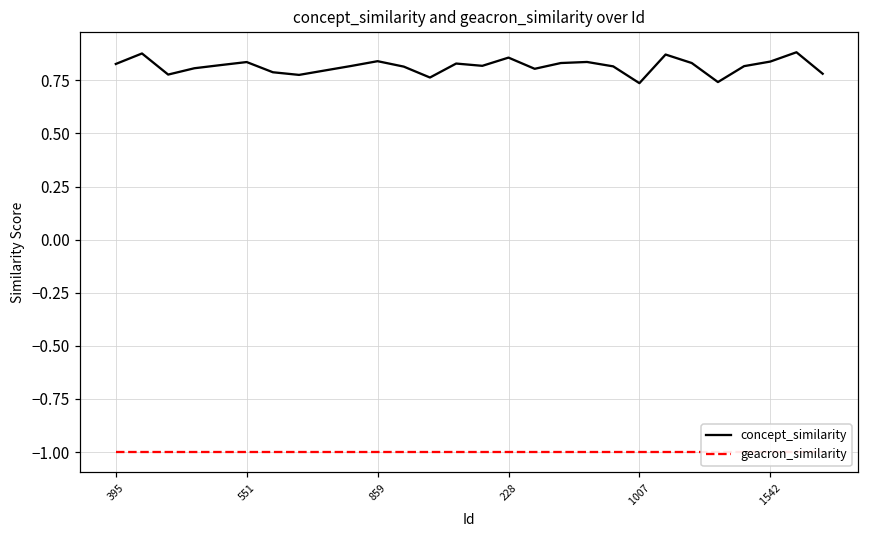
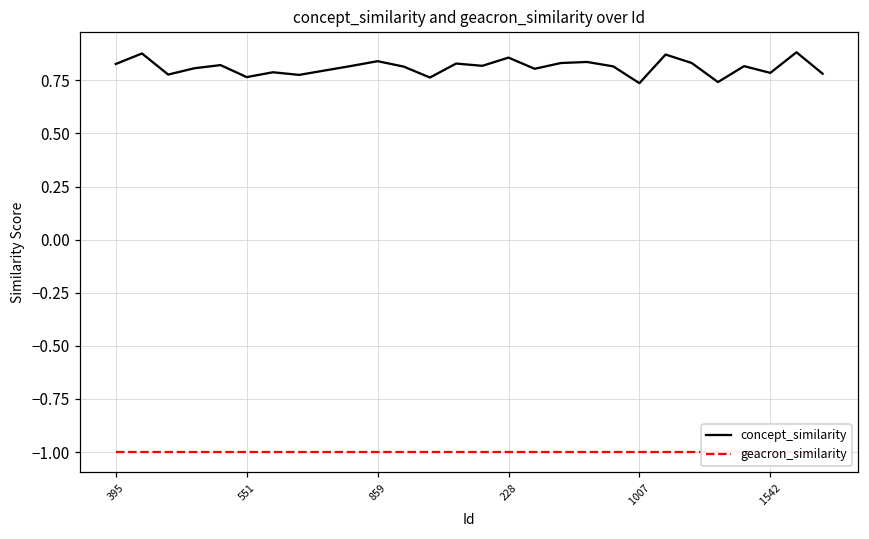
concept_similarity, 551: 0.84 -> 0.76
concept_similarity, 1542: 0.84 -> 0.78
